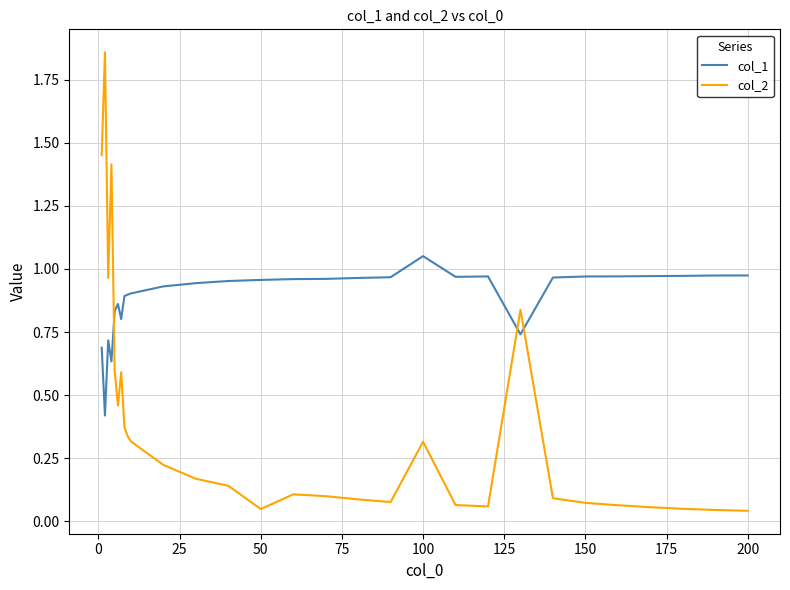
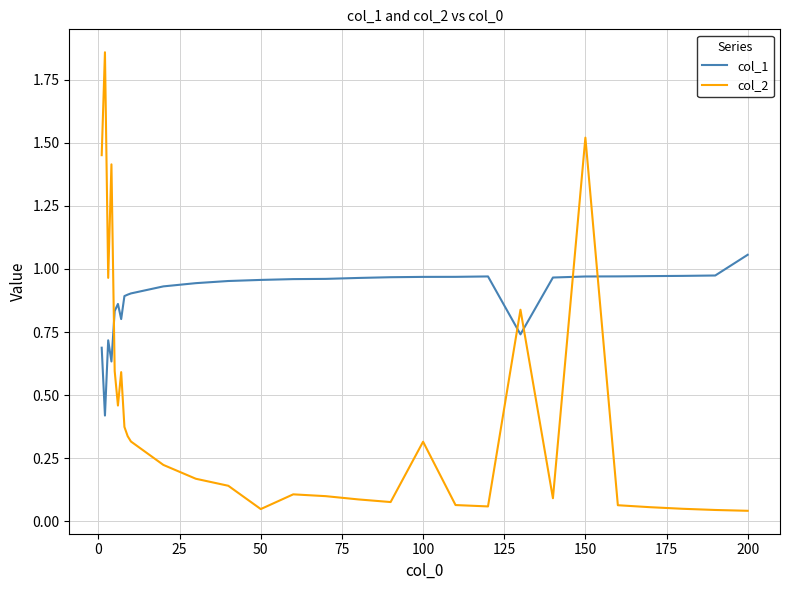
col_1, 100: 1.05 -> 0.97
col_2, 150: 0.07 -> 1.52
col_1, 200: 0.97 -> 1.06
